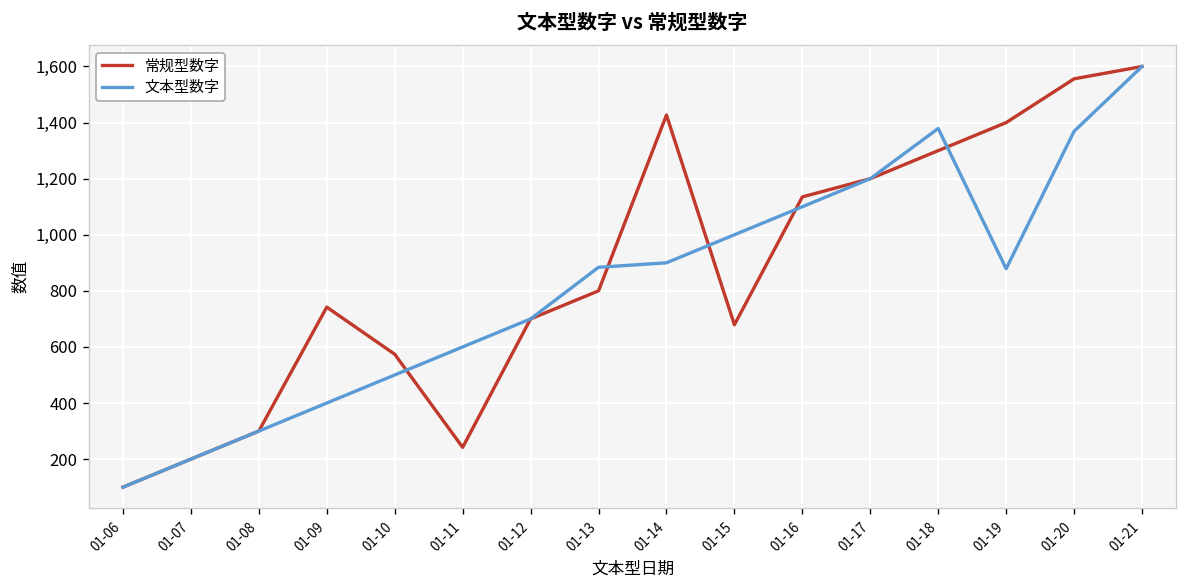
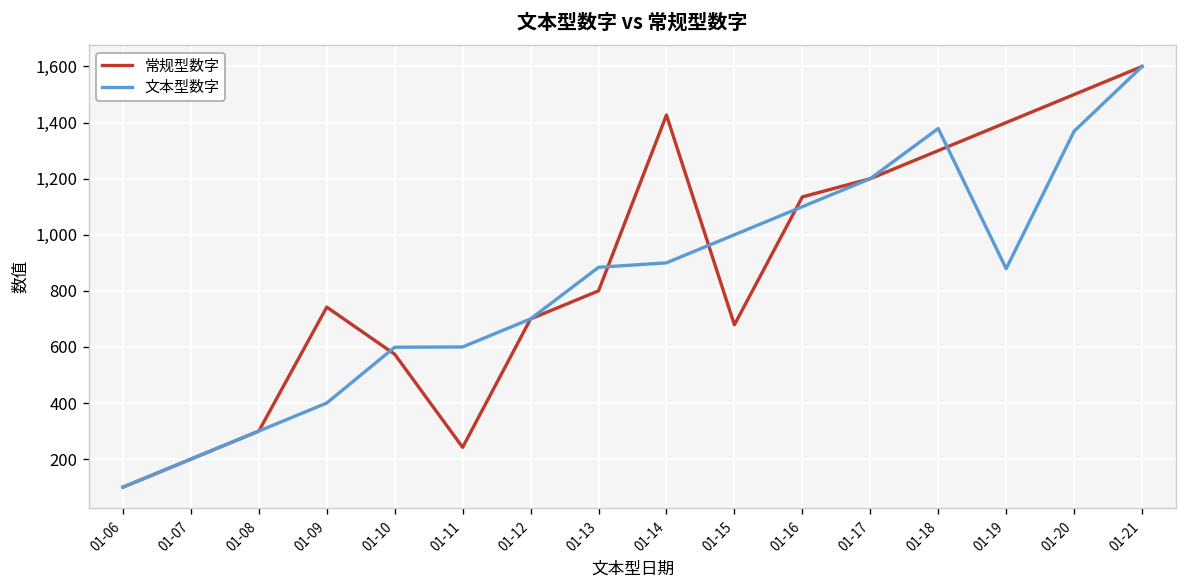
文本型数字, 01-10: 500 -> 600
常规型数字, 01-20: 1,560 -> 1,500
